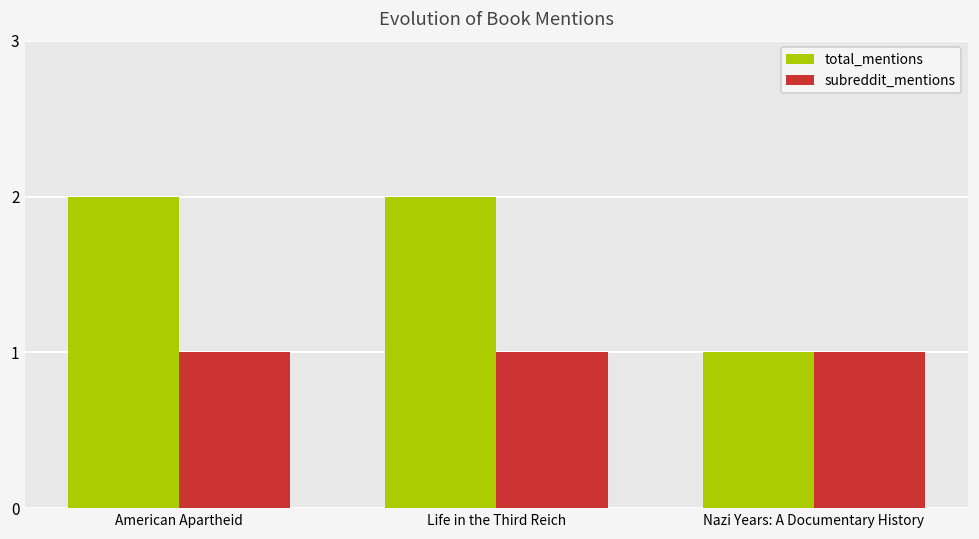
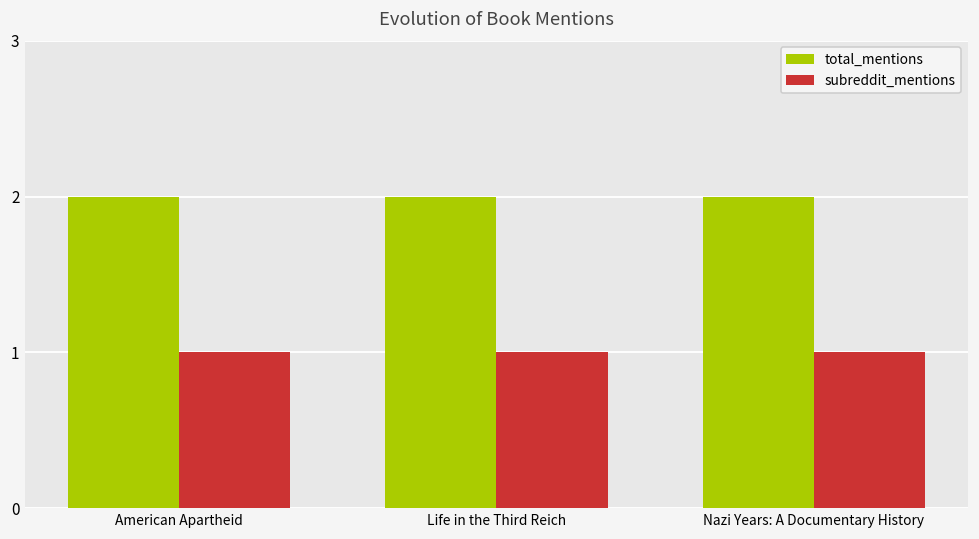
total_mentions, Nazi Years: A Documentary History: 1 -> 2
